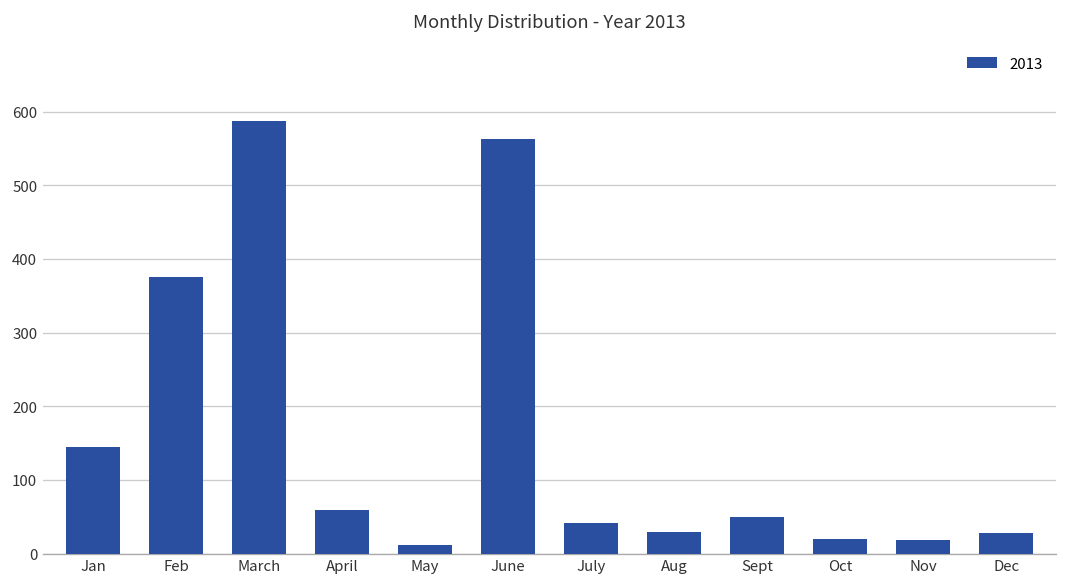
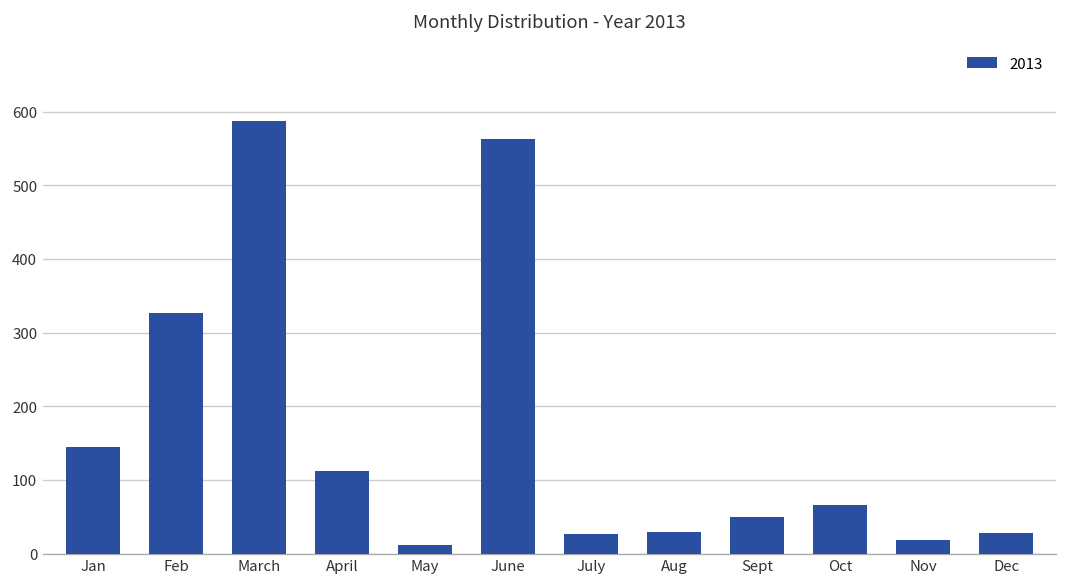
Feb: 380 -> 330
April: 60 -> 110
July: 40 -> 30
Oct: 20 -> 70
